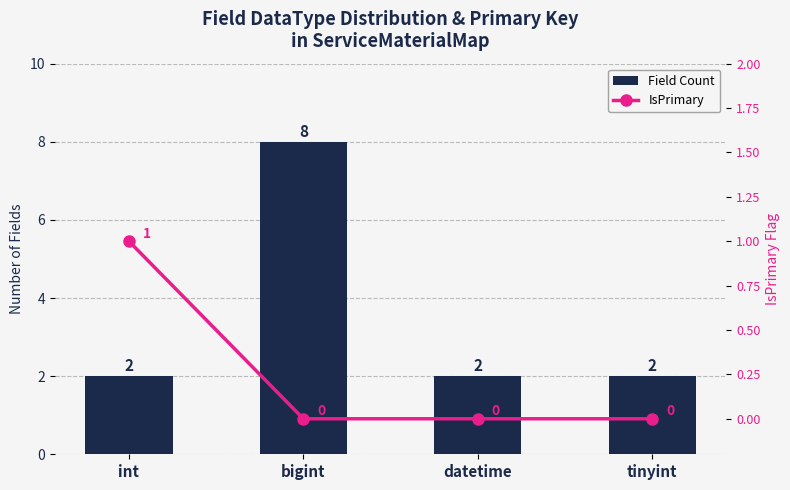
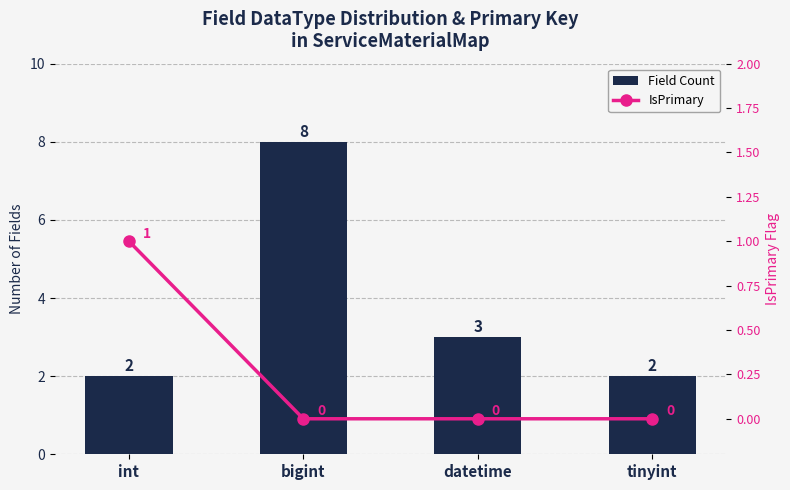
Field Count, datetime: 2 -> 3
